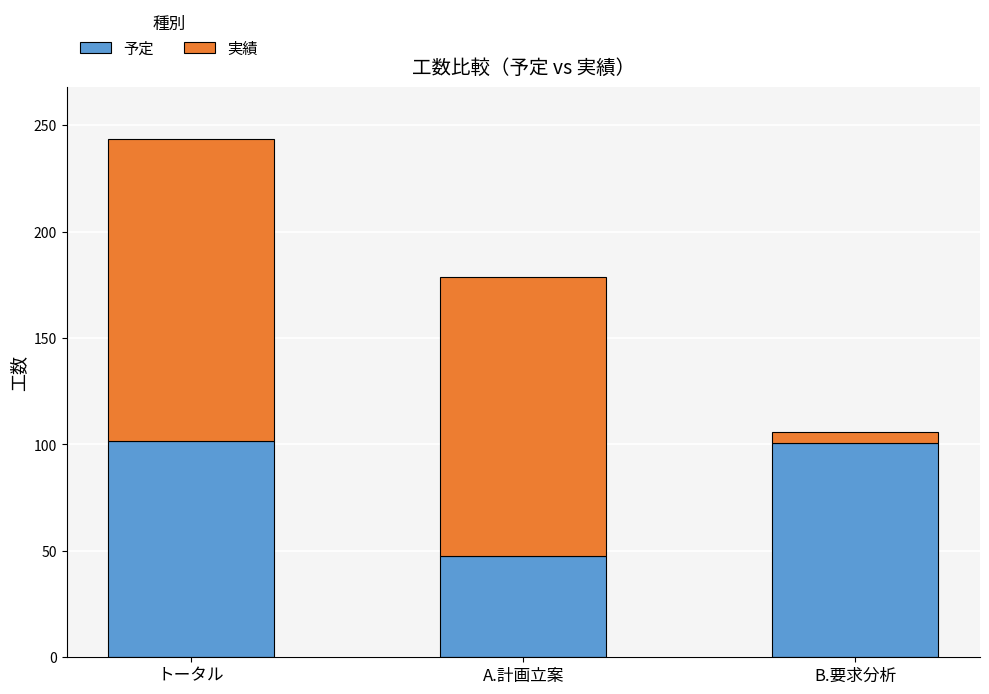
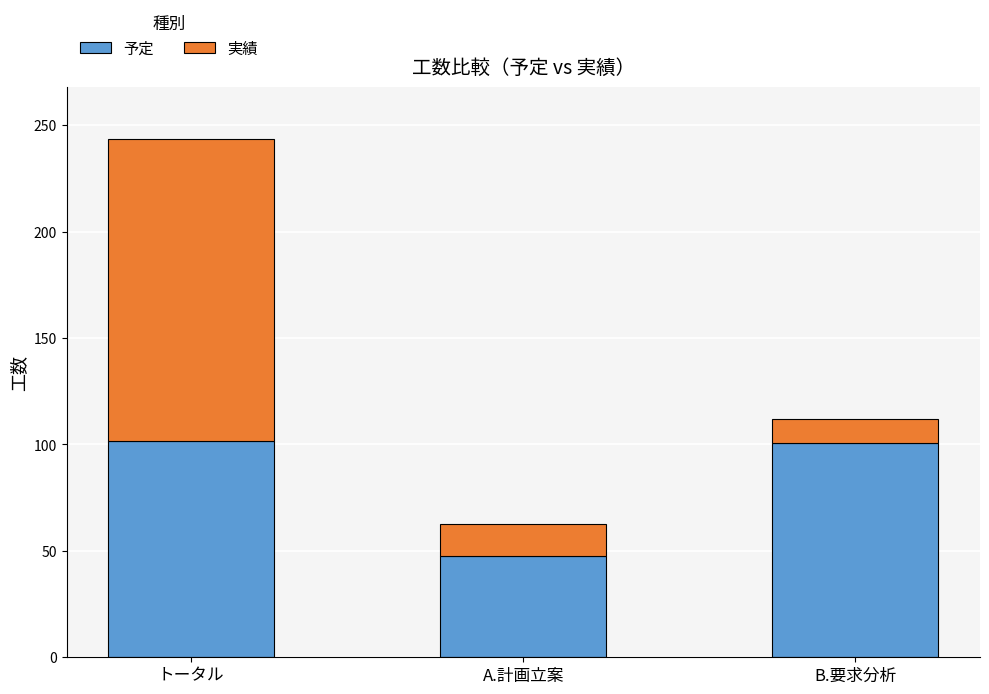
実績, A.計画立案: 131 -> 15
実績, B.要求分析: 5 -> 11
